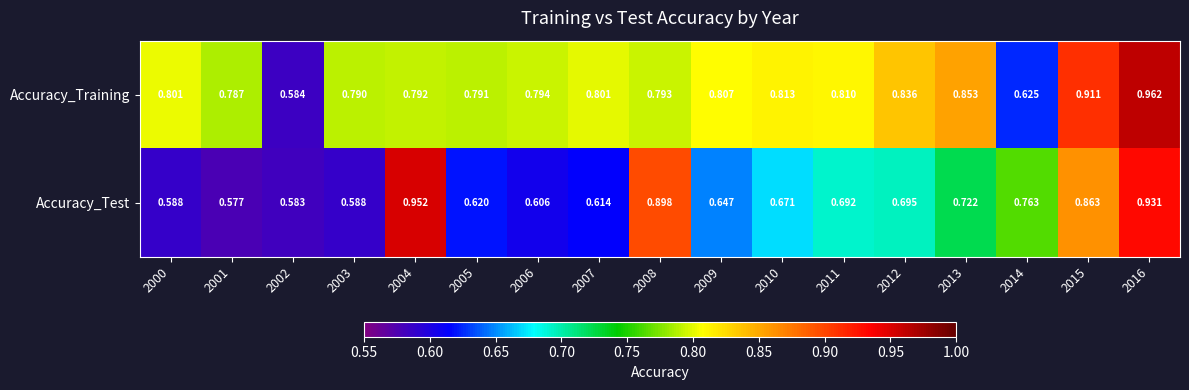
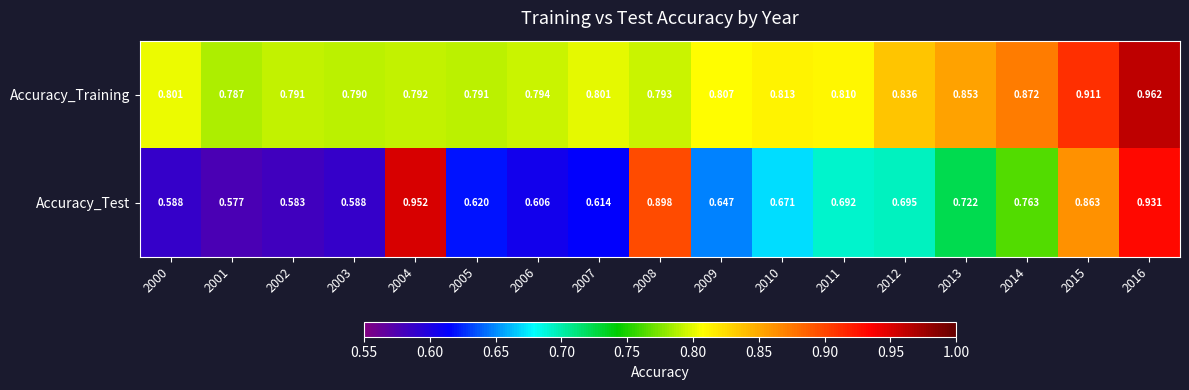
Accuracy_Training, 2002: 0.584 -> 0.791
Accuracy_Training, 2014: 0.625 -> 0.872
